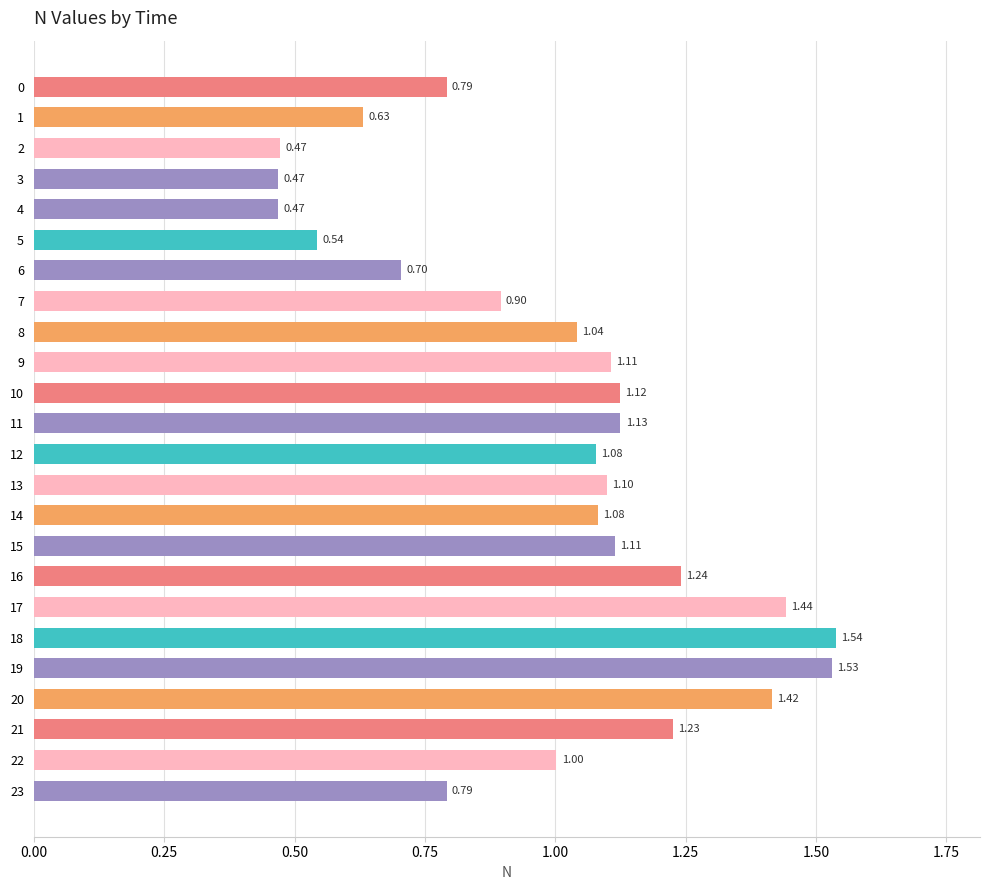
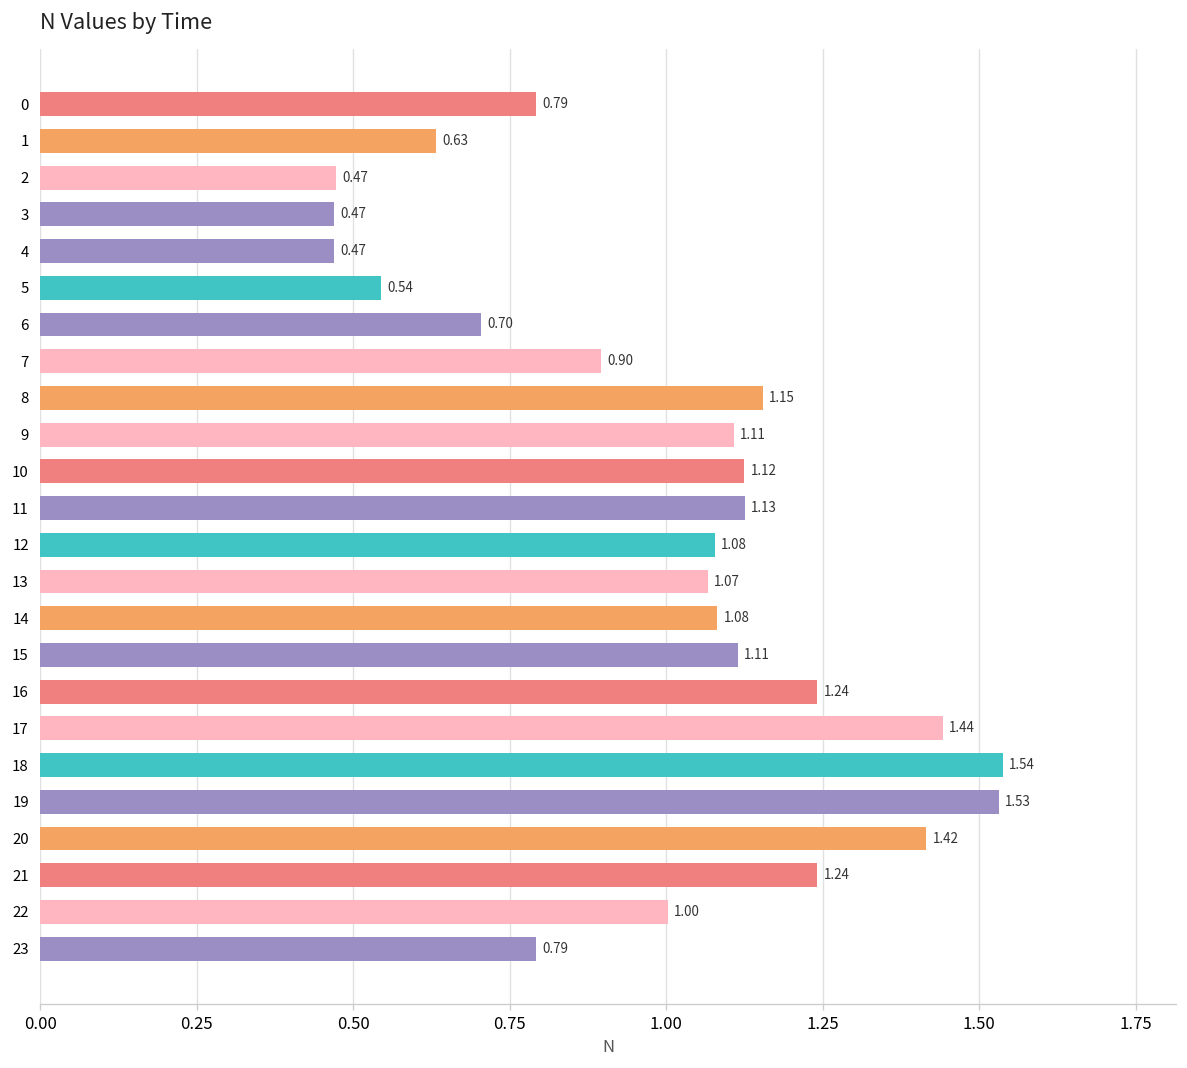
8: 1.04 -> 1.15
13: 1.10 -> 1.07
21: 1.23 -> 1.24
